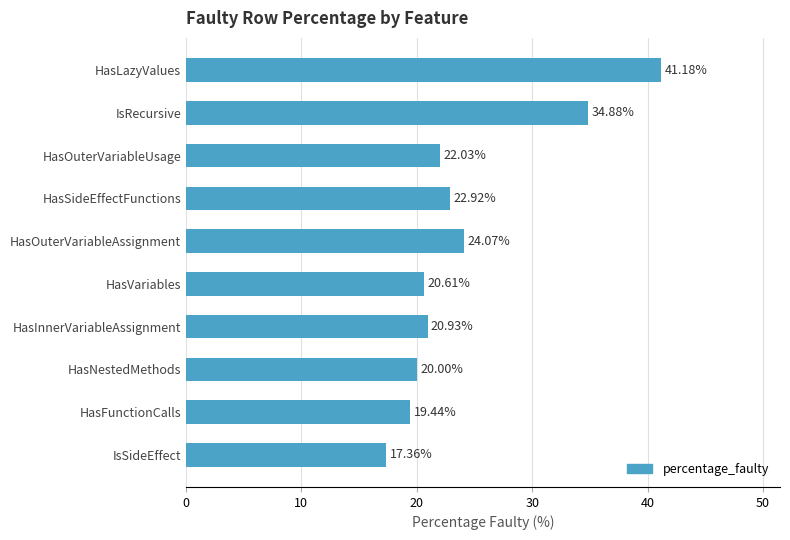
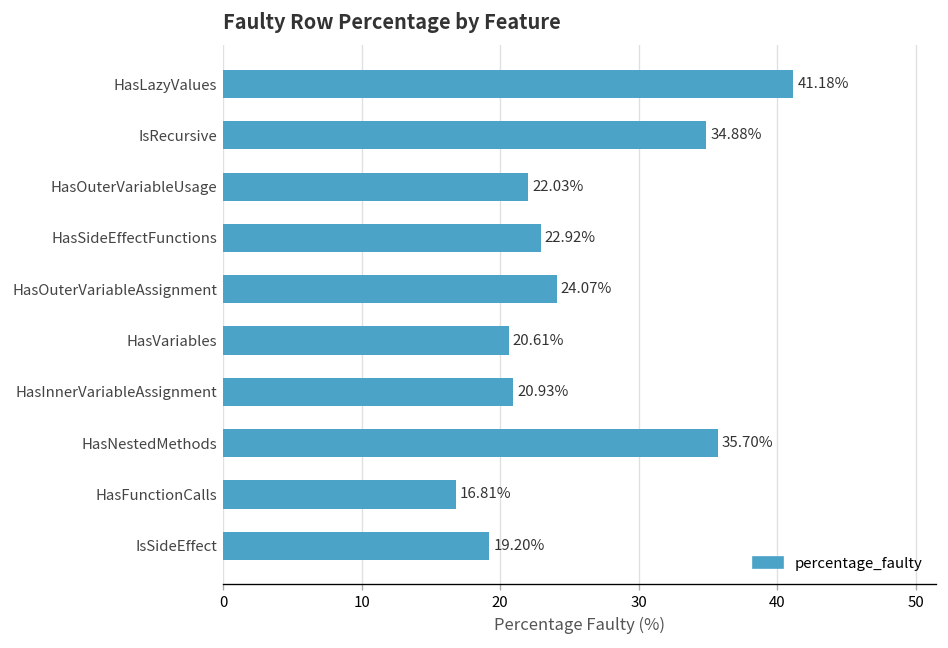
HasNestedMethods: 20.00% -> 35.70%
HasFunctionCalls: 19.44% -> 16.81%
IsSideEffect: 17.36% -> 19.20%
